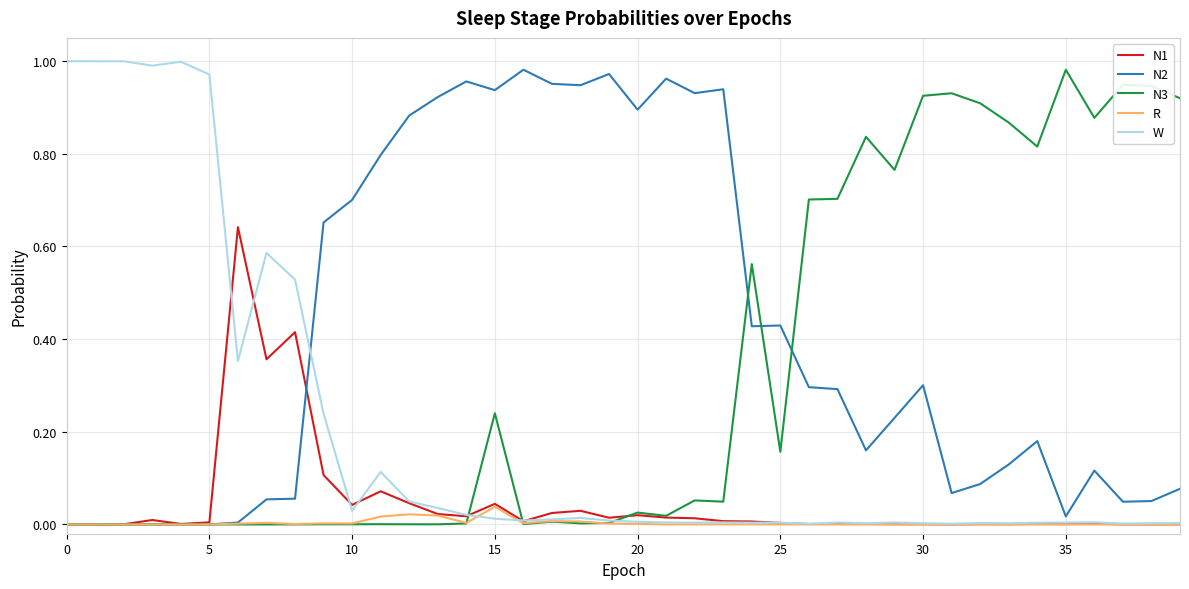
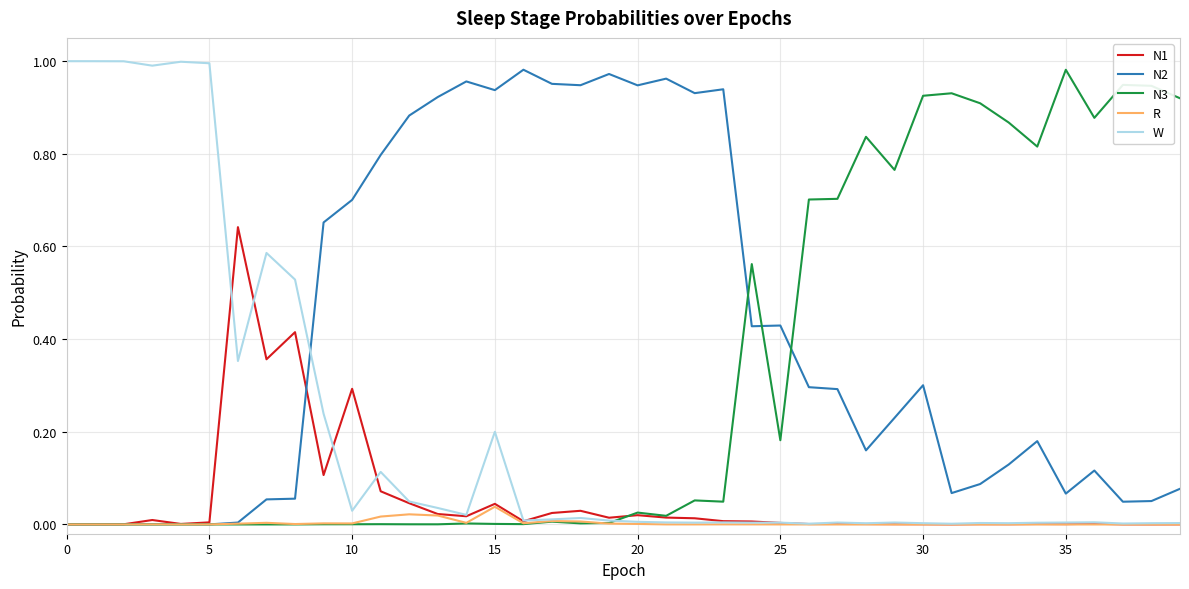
W, 5: 0.97 -> 1.00
N1, 10: 0.04 -> 0.29
N3, 15: 0.24 -> 0.00
W, 15: 0.01 -> 0.20
N2, 20: 0.90 -> 0.95
N3, 25: 0.16 -> 0.18
N2, 35: 0.02 -> 0.07
